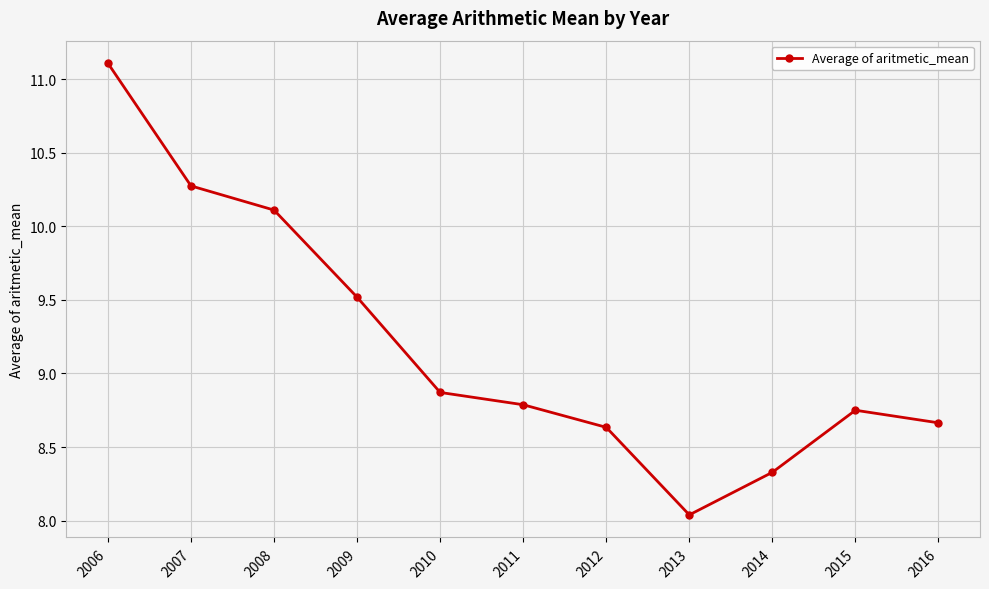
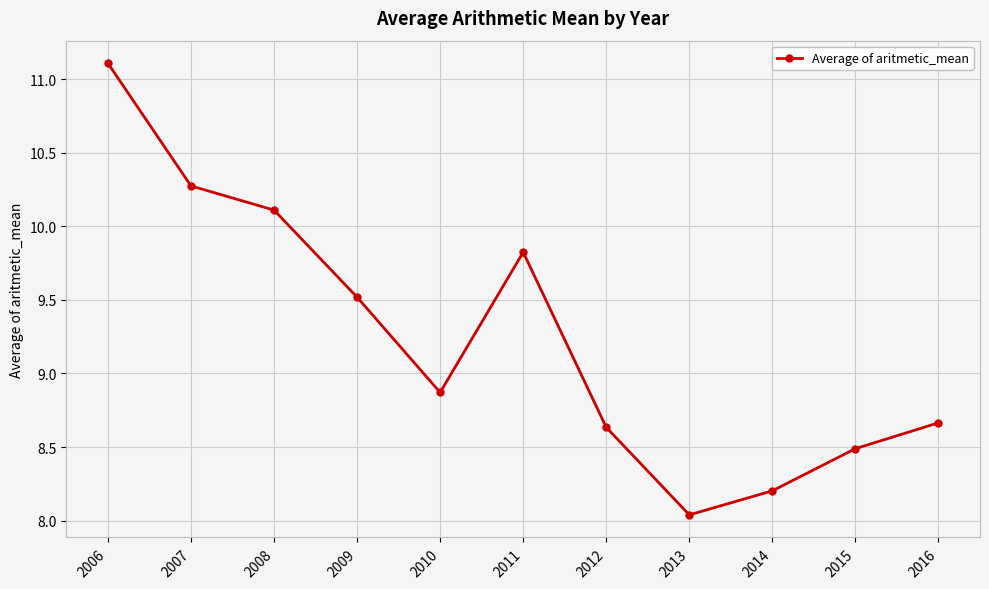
2011: 8.79 -> 9.82
2014: 8.33 -> 8.20
2015: 8.75 -> 8.49
